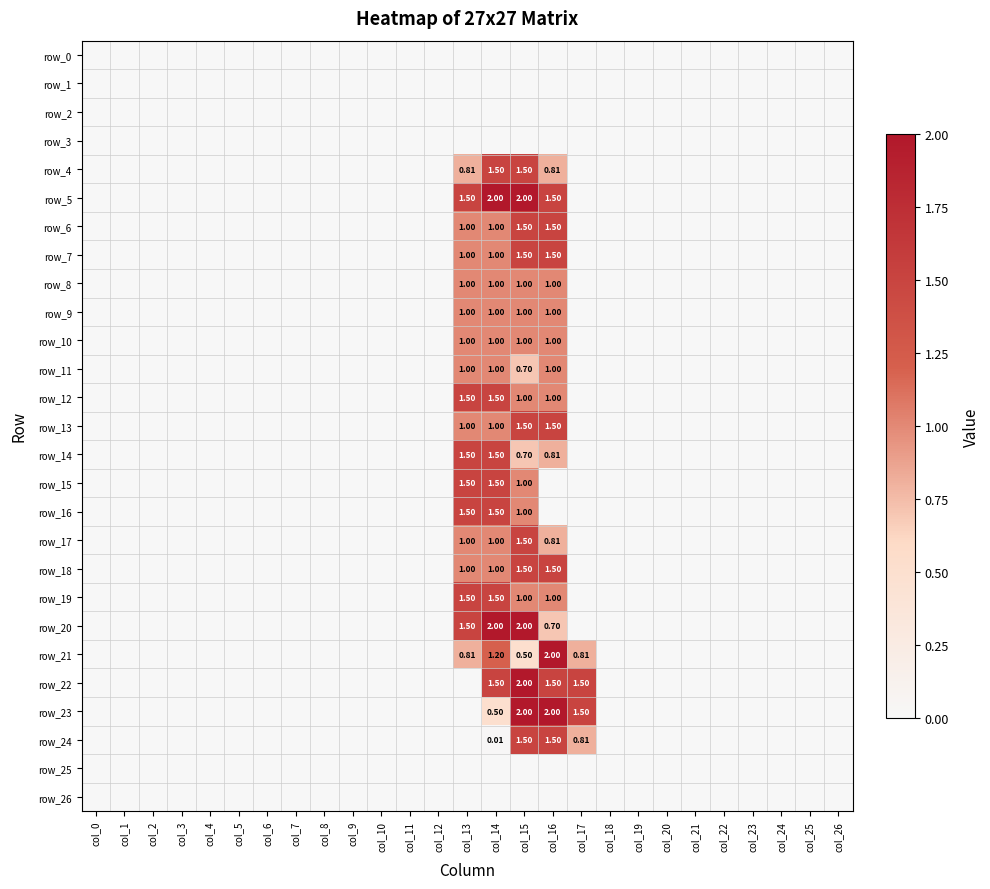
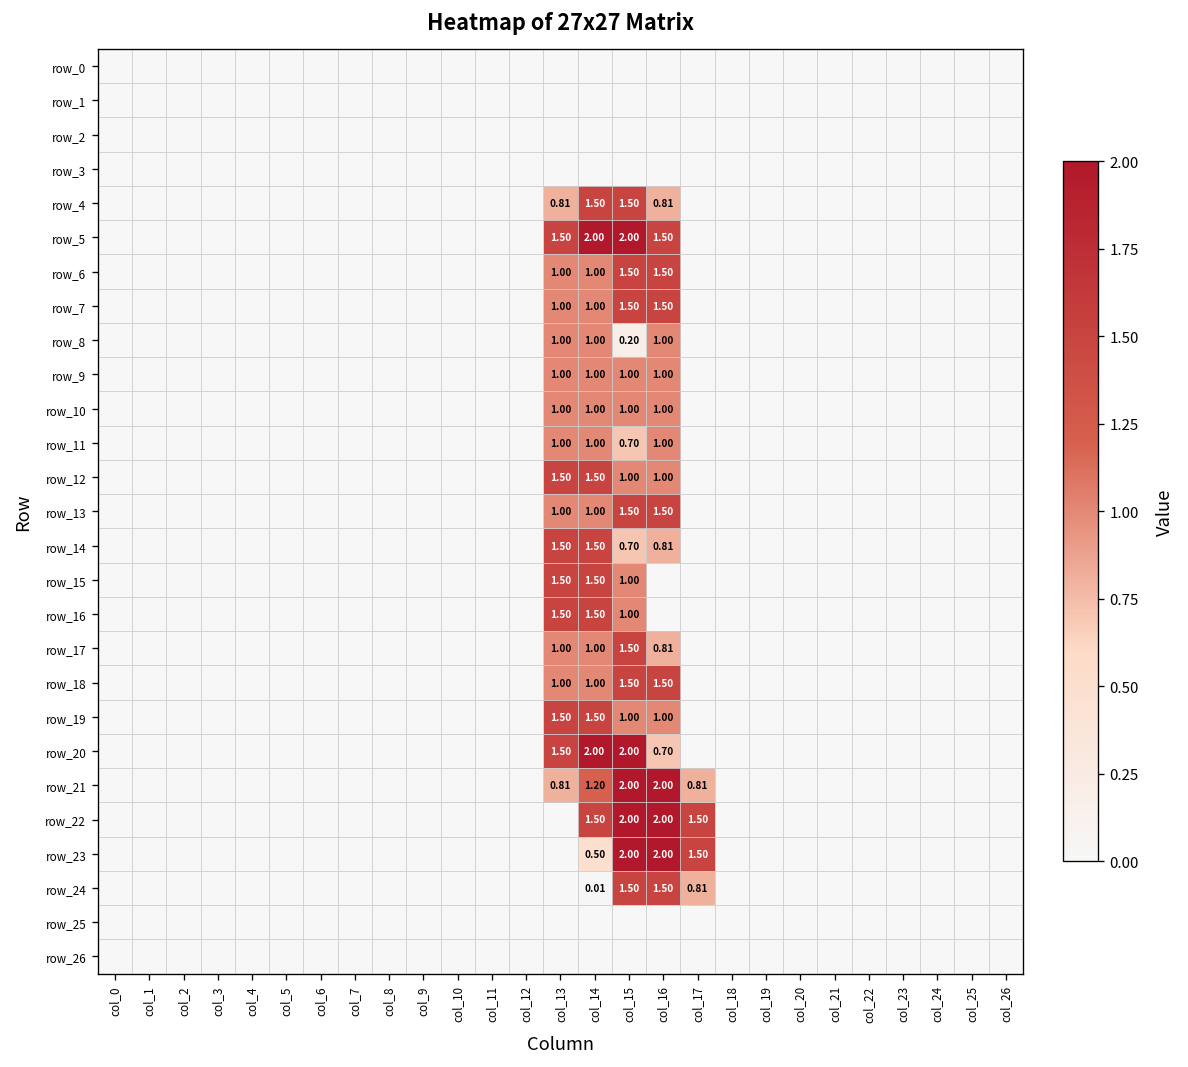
row_8, col_15: 1.00 -> 0.20
row_21, col_15: 0.50 -> 2.00
row_22, col_16: 1.50 -> 2.00
